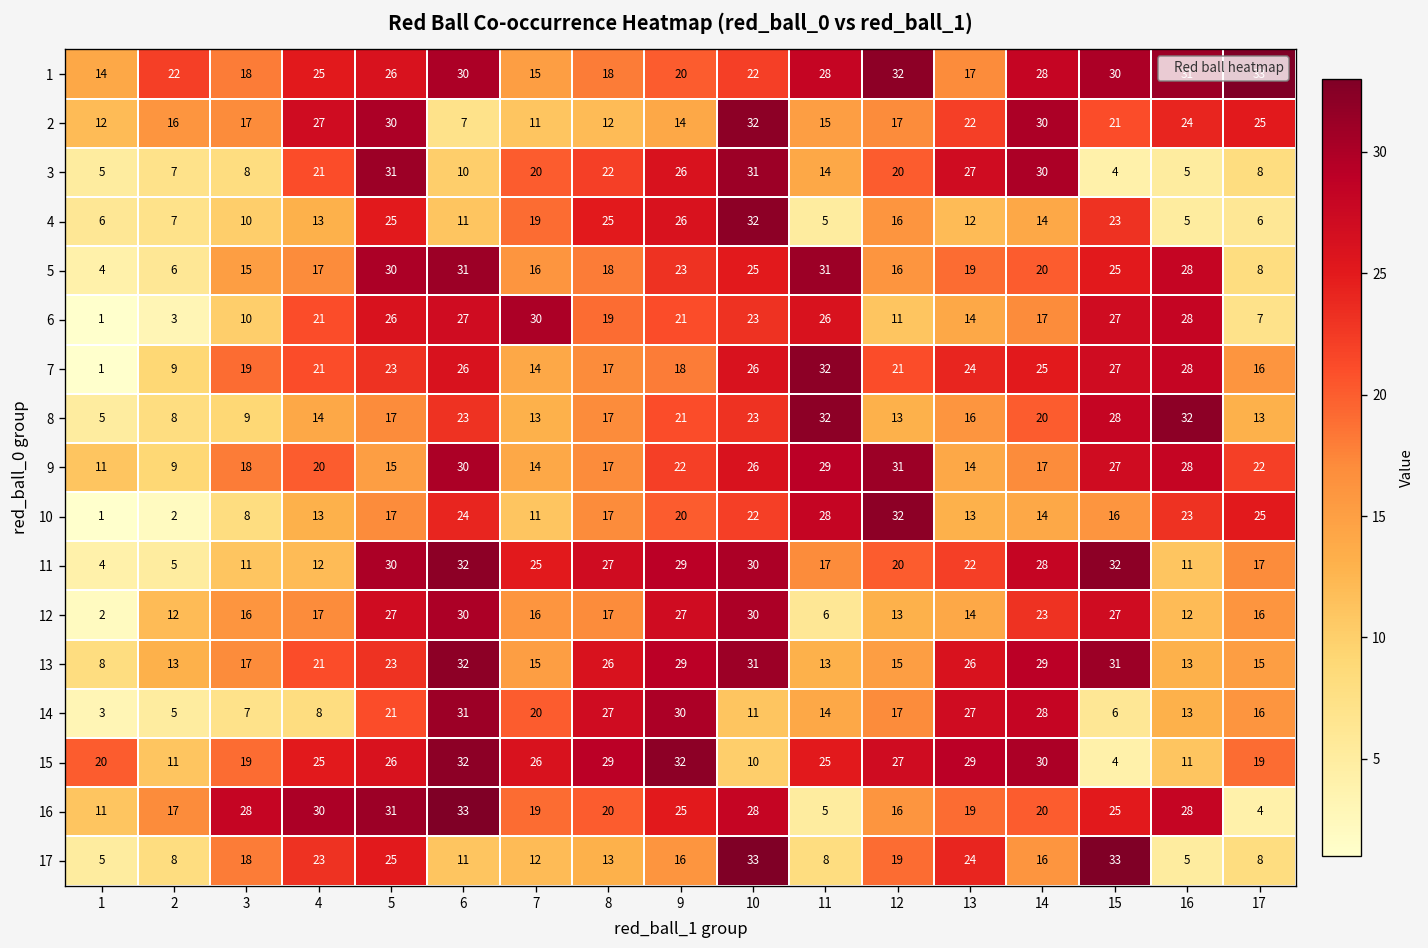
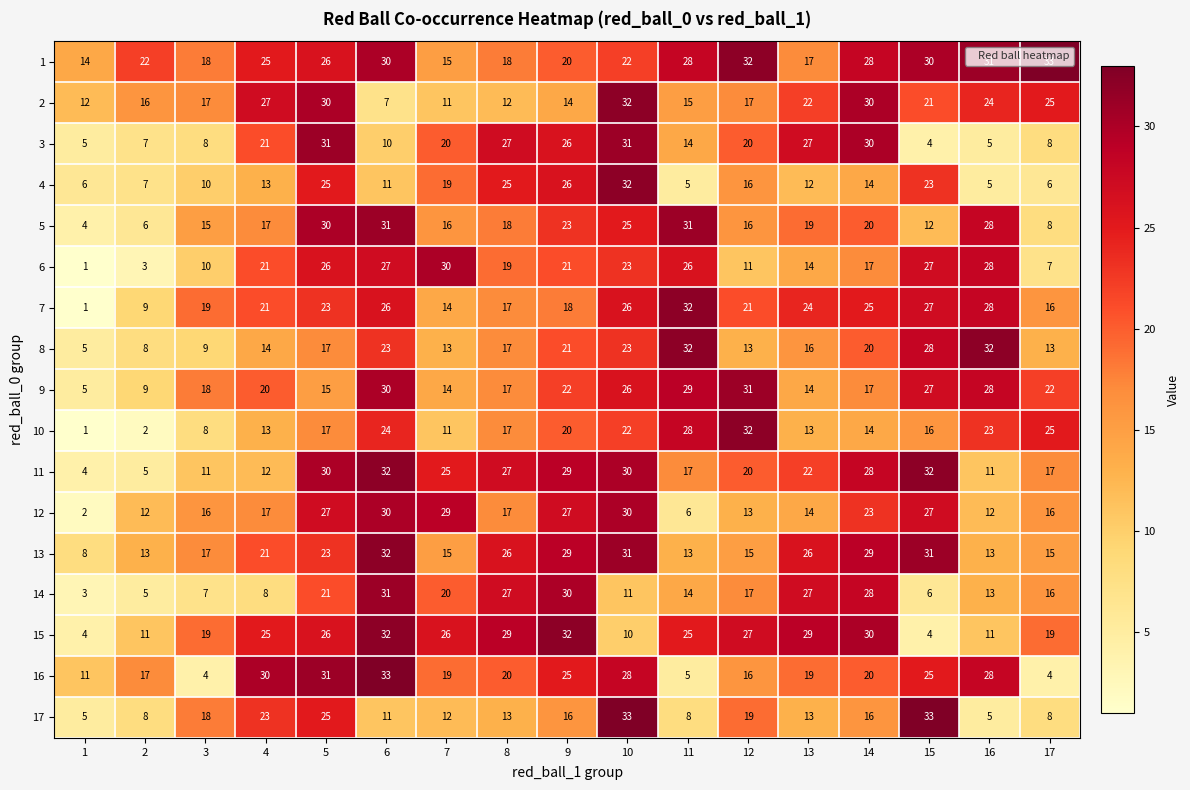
3, 8: 22 -> 27
5, 15: 25 -> 12
9, 1: 11 -> 5
12, 7: 16 -> 29
15, 1: 20 -> 4
16, 3: 28 -> 4
17, 13: 24 -> 13
